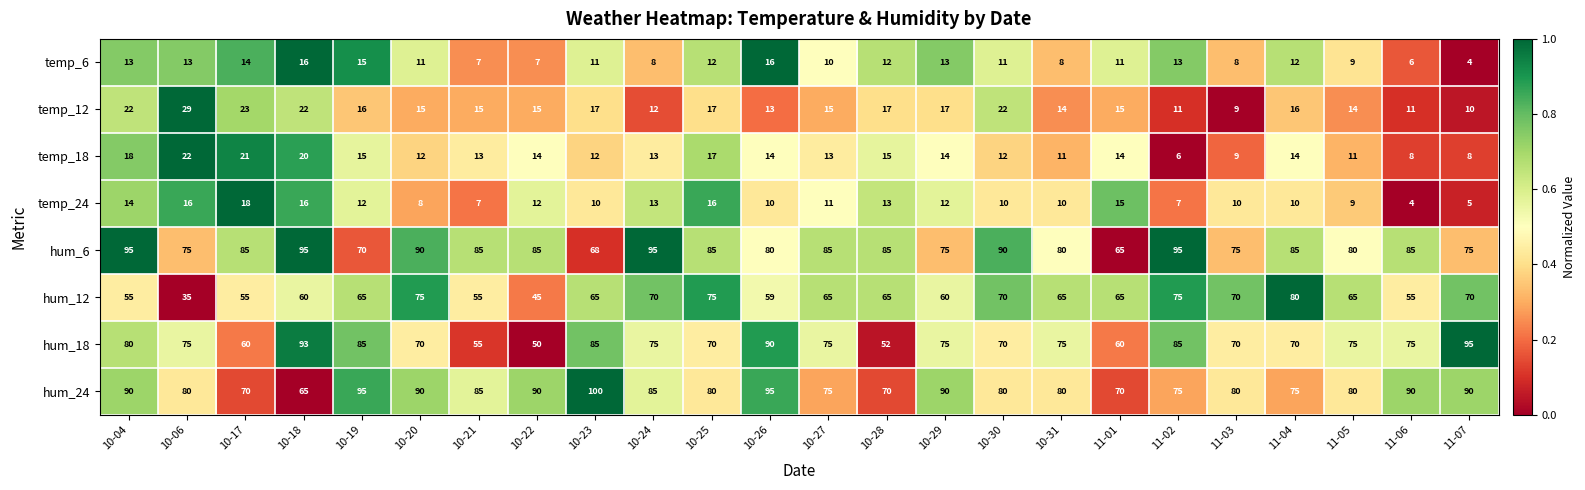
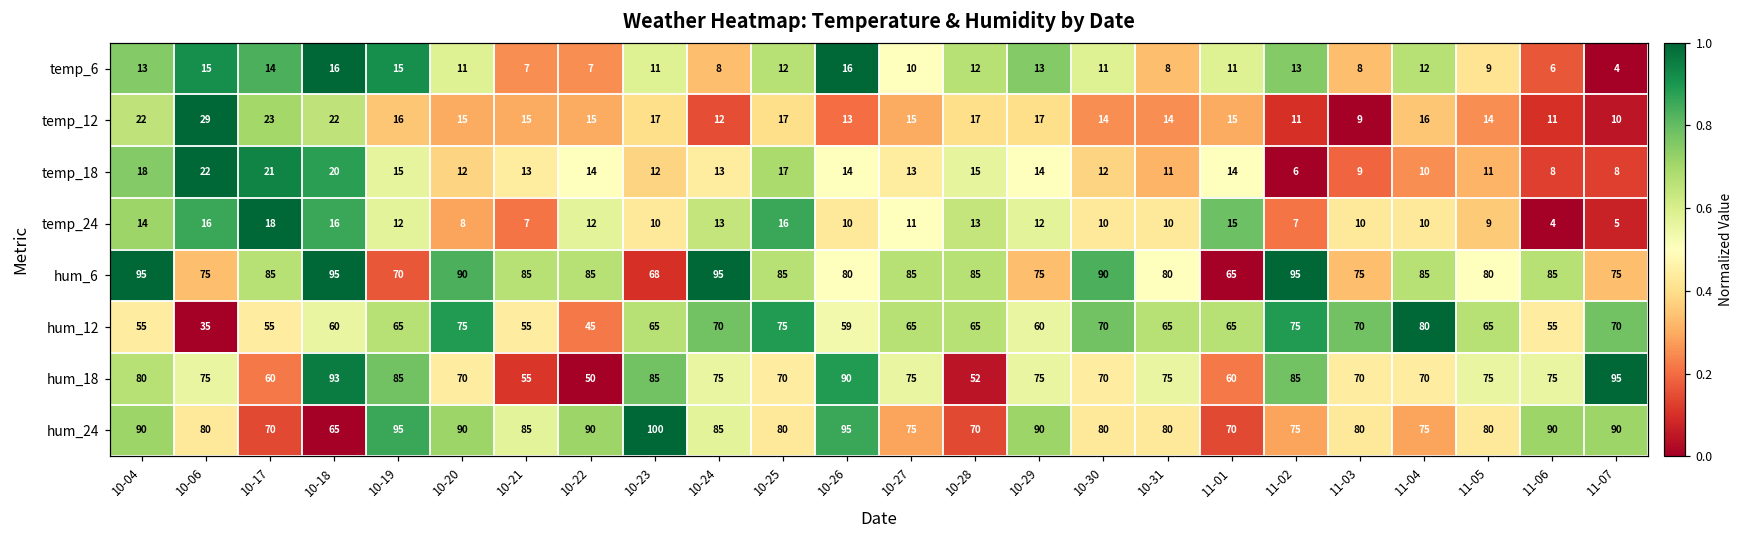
temp_6, 10-06: 13 -> 15
temp_12, 10-30: 22 -> 14
temp_18, 11-04: 14 -> 10
